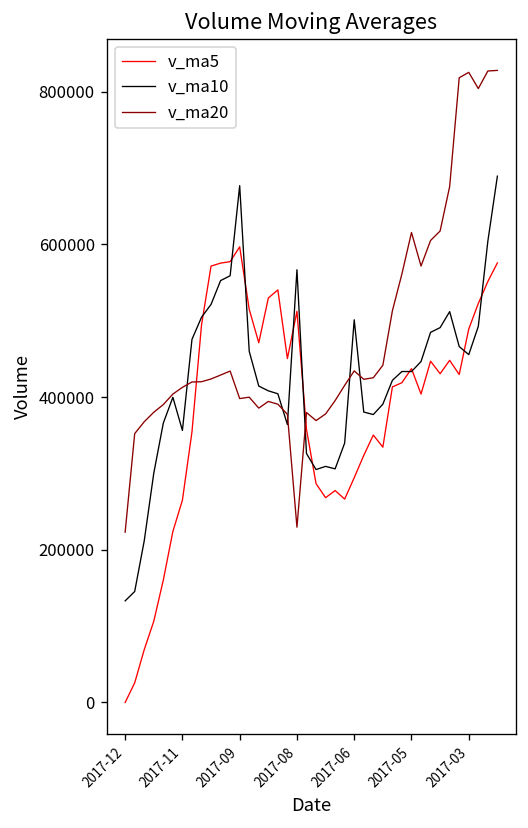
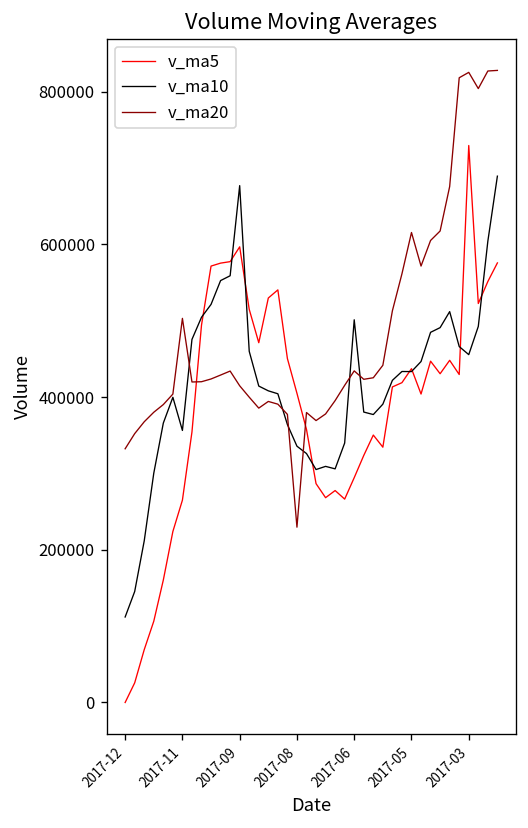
v_ma10, 2017-12: 130000 -> 110000
v_ma20, 2017-12: 220000 -> 330000
v_ma20, 2017-11: 410000 -> 500000
v_ma20, 2017-09: 400000 -> 410000
v_ma5, 2017-08: 510000 -> 410000
v_ma10, 2017-08: 570000 -> 340000
v_ma5, 2017-03: 490000 -> 730000
